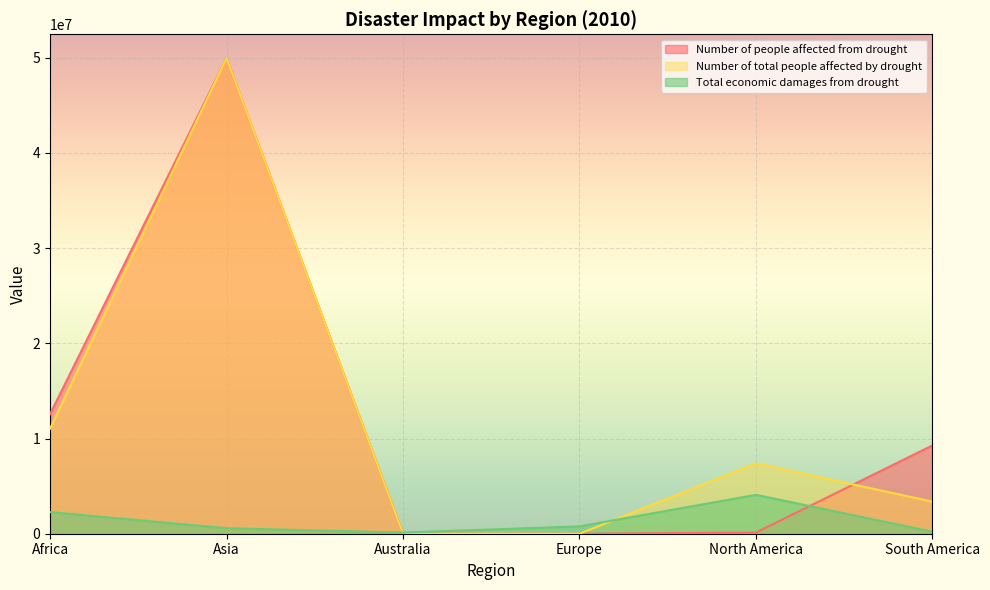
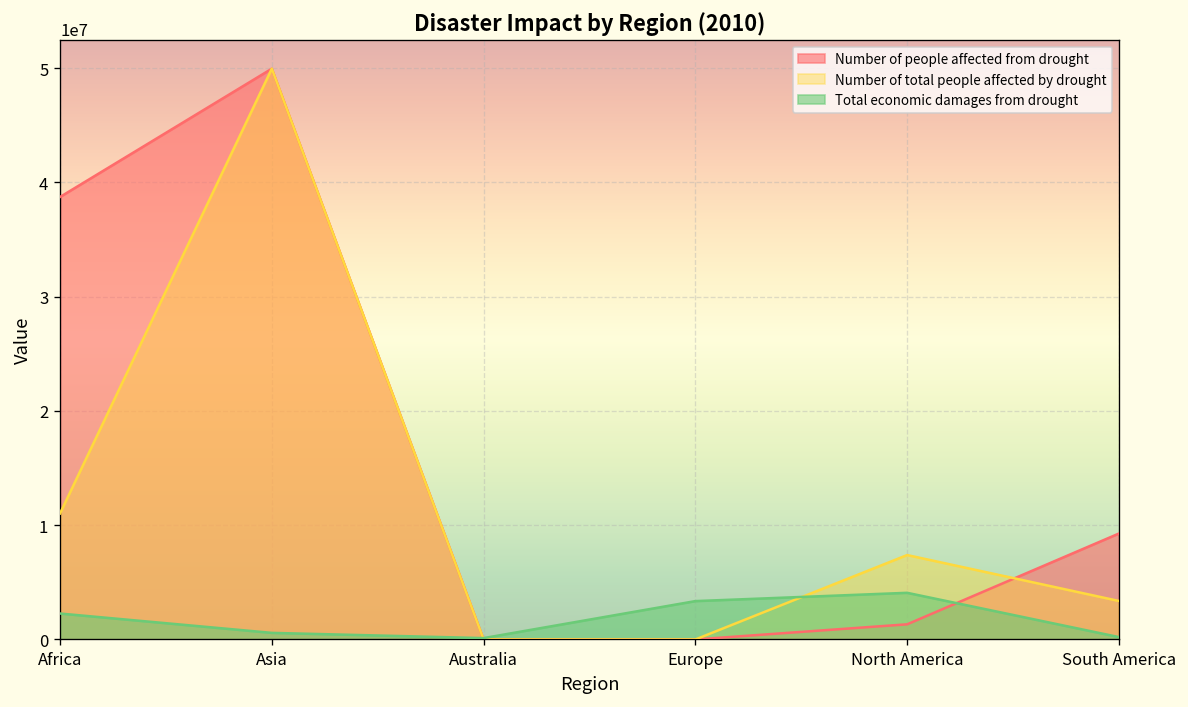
Number of people affected from drought, Africa: 13000000 -> 39000000
Total economic damages from drought, Europe: 1000000 -> 3000000
Number of people affected from drought, North America: 0 -> 1000000
